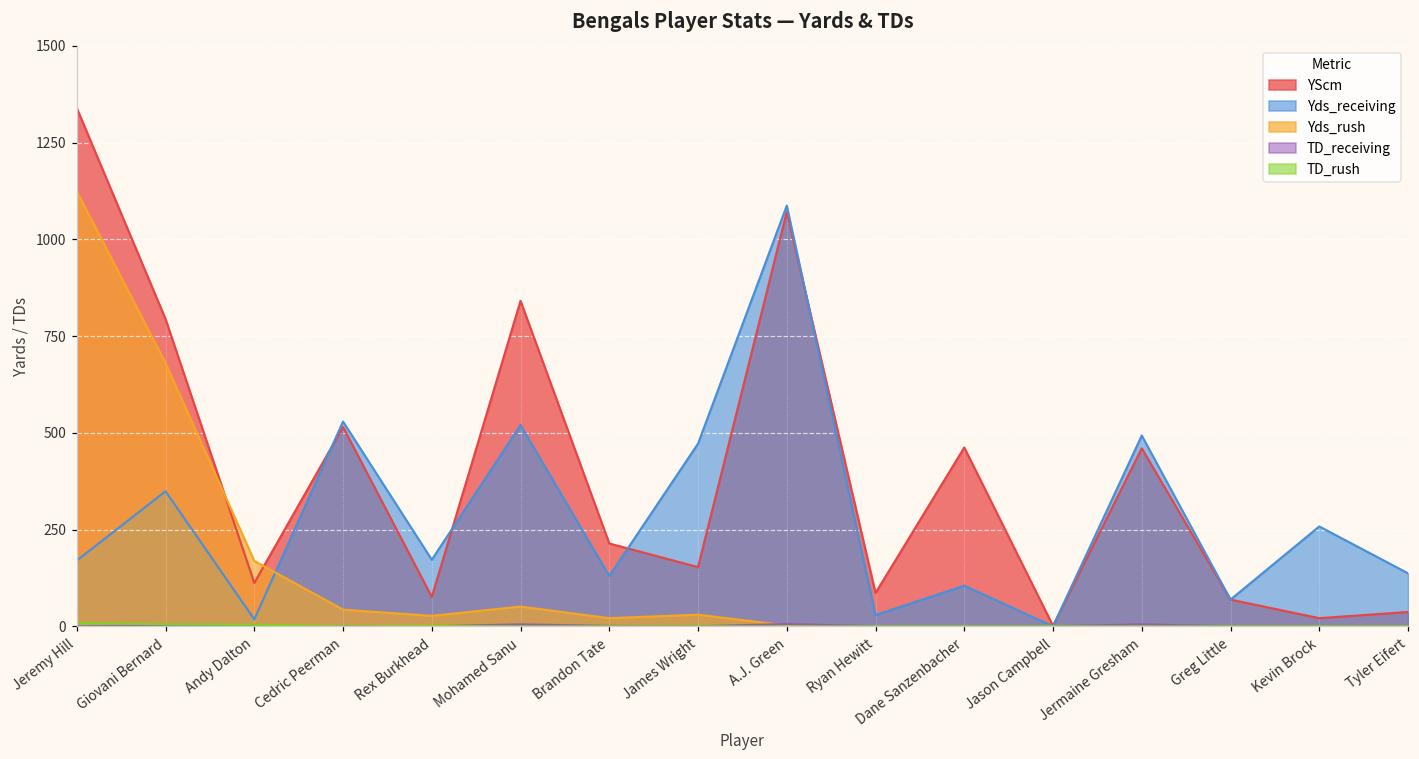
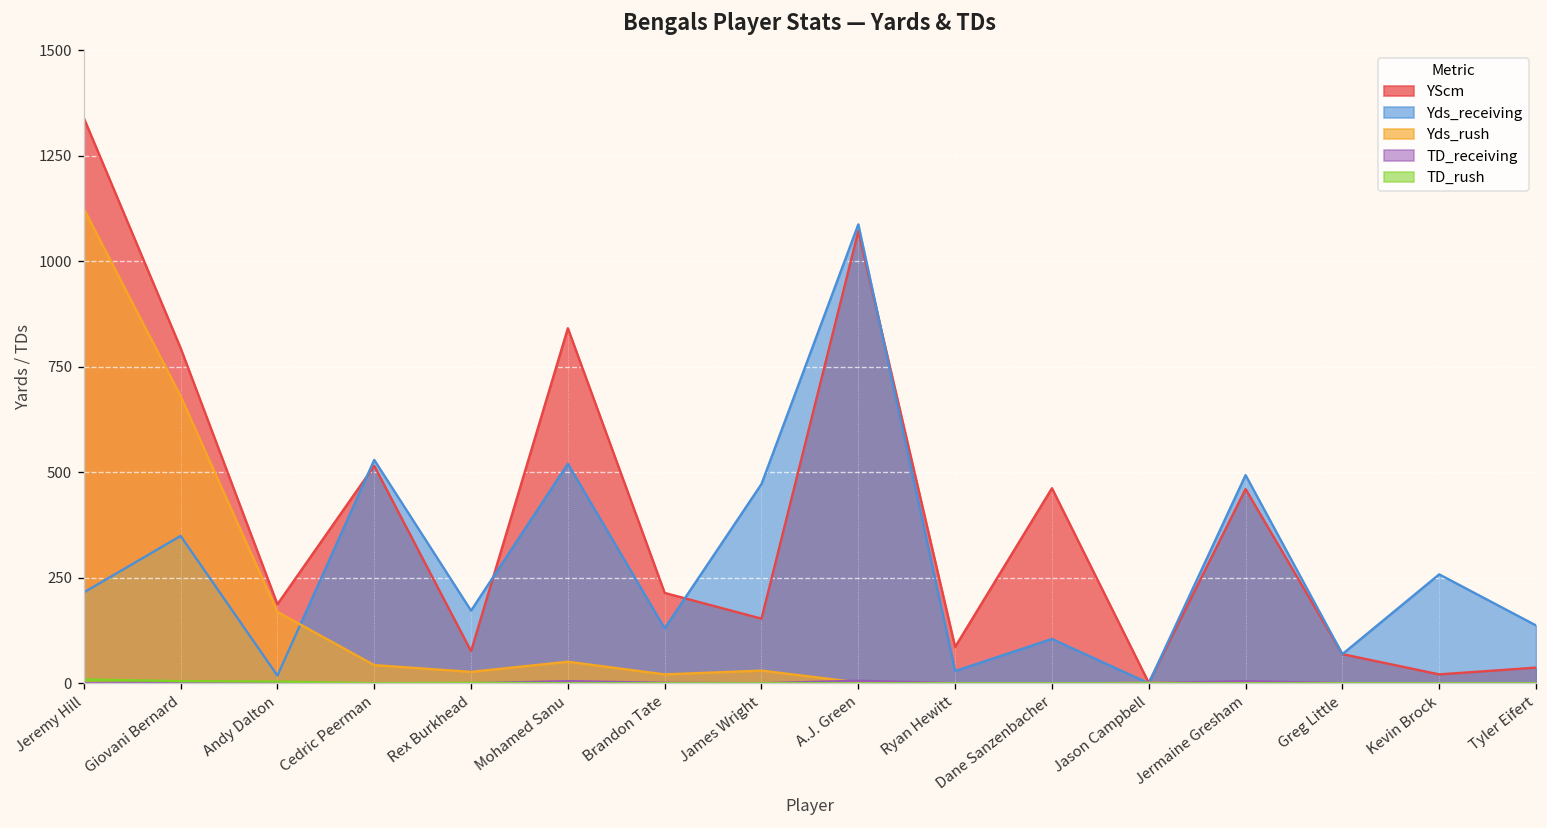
Yds_receiving, Jeremy Hill: 170 -> 220
YScm, Andy Dalton: 110 -> 190
